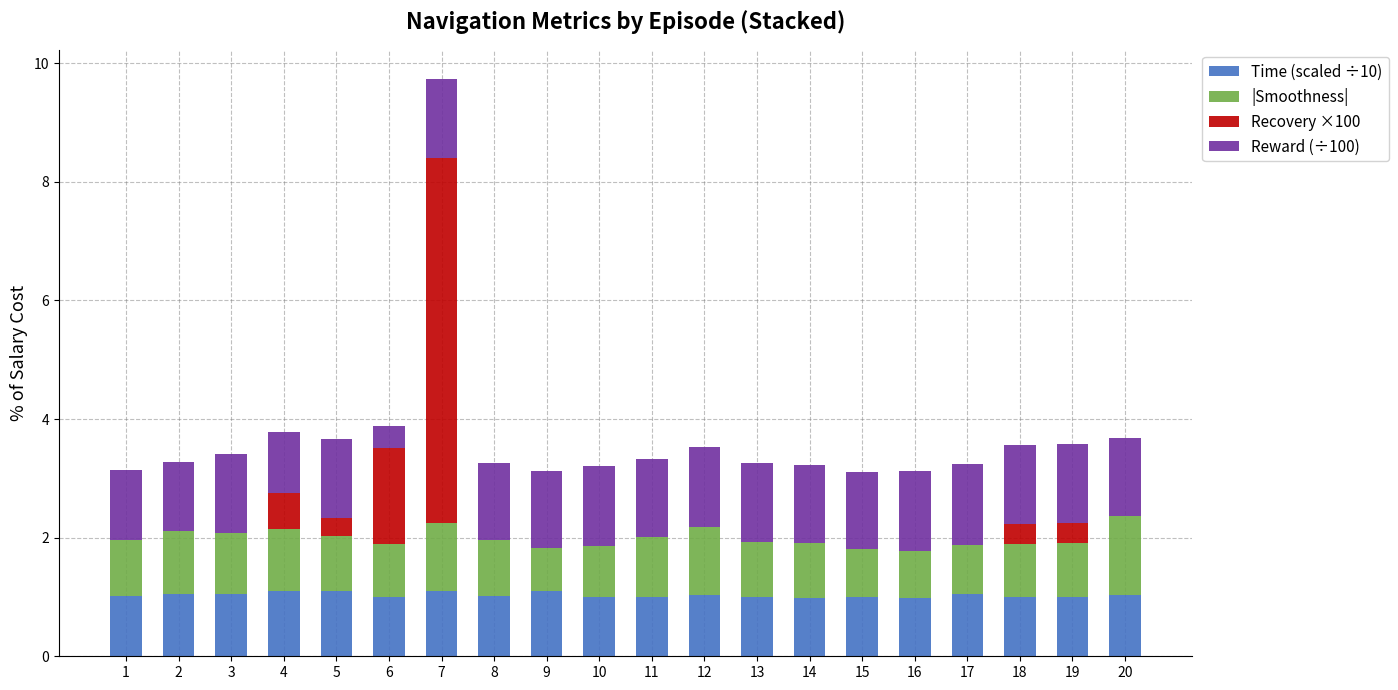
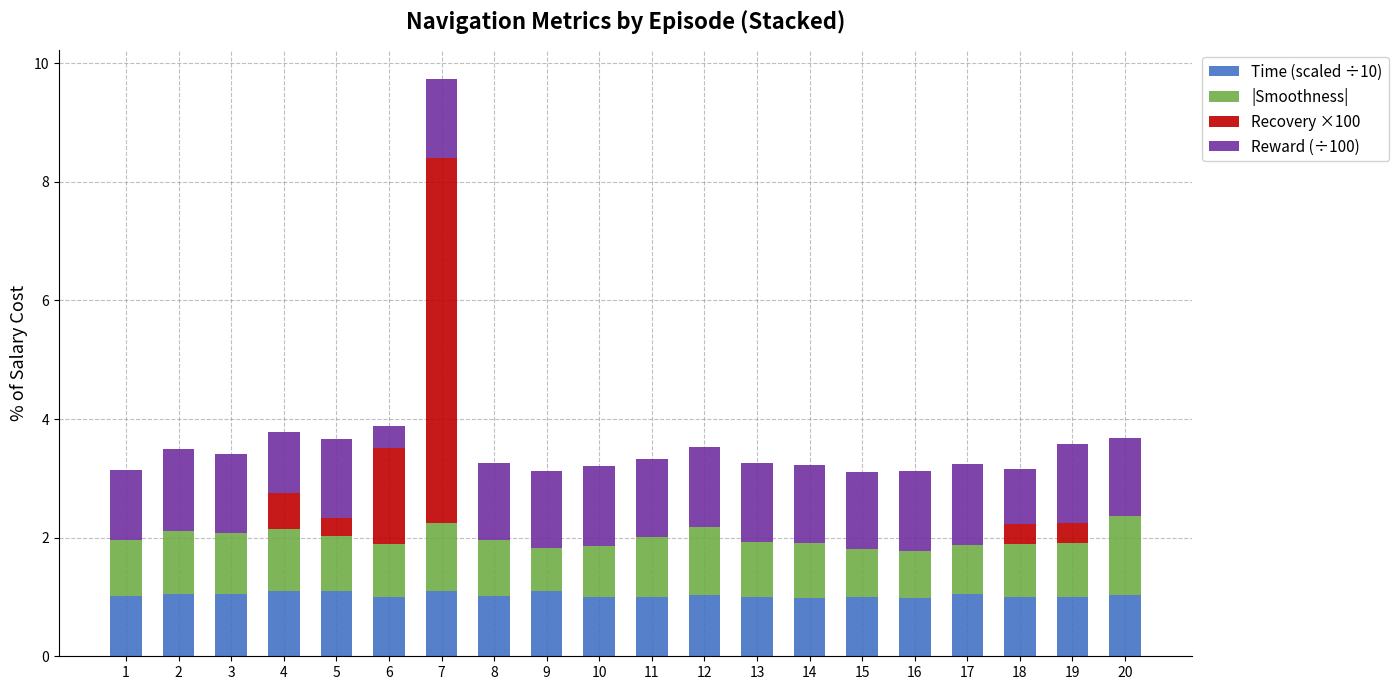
Reward (÷100), 2: 1.2 -> 1.4
Reward (÷100), 18: 1.3 -> 0.9
